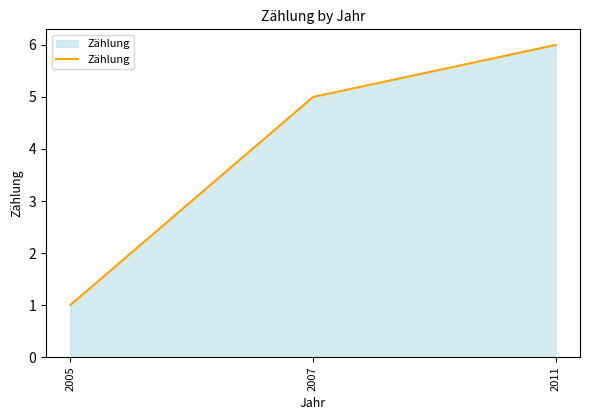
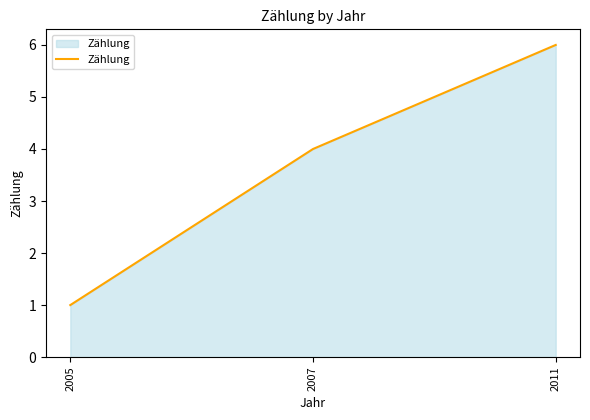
2007: 5 -> 4
